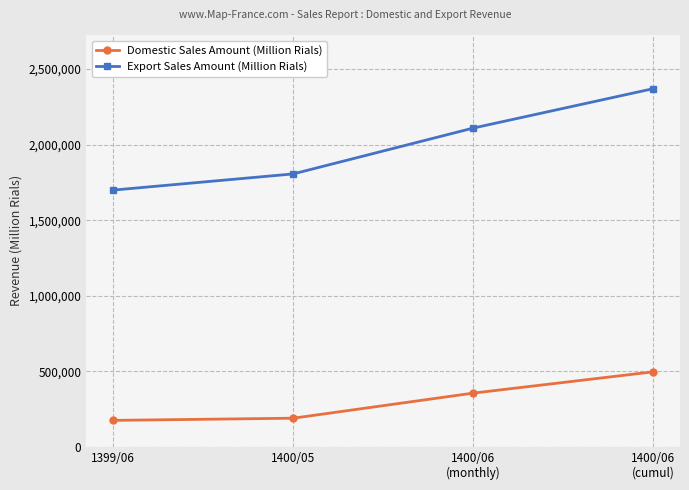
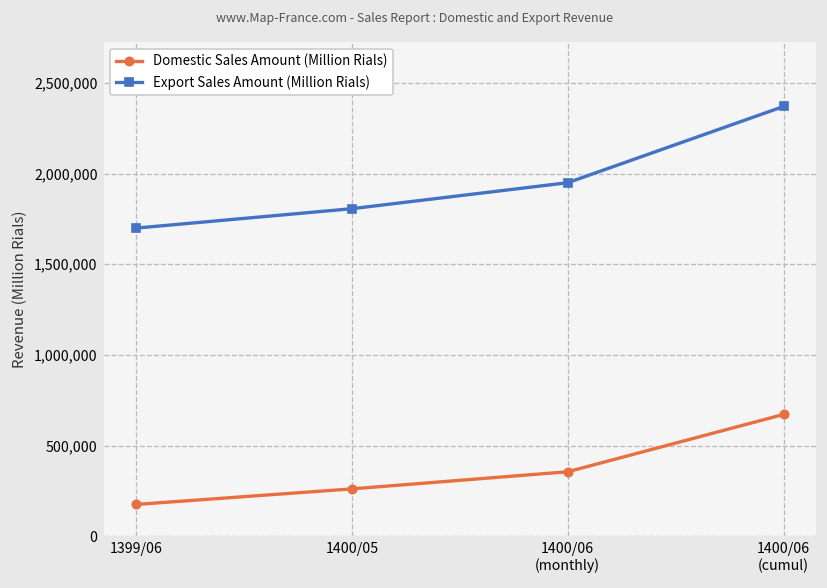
Domestic Sales Amount (Million Rials), 1400/05: 190,000 -> 260,000
Export Sales Amount (Million Rials), 1400/06 (monthly): 2,110,000 -> 1,950,000
Domestic Sales Amount (Million Rials), 1400/06 (cumul): 500,000 -> 670,000
